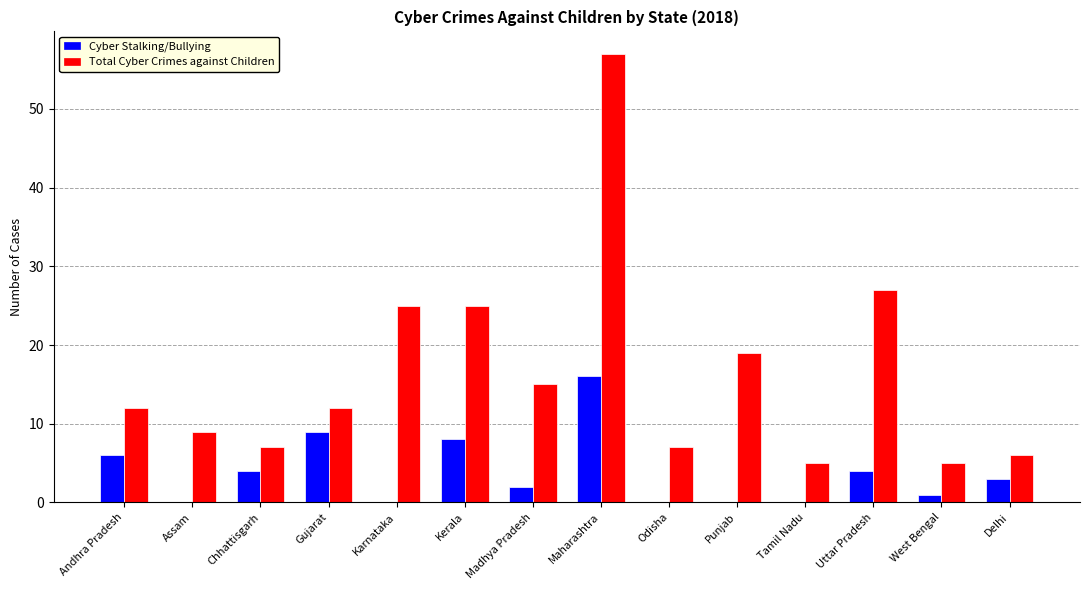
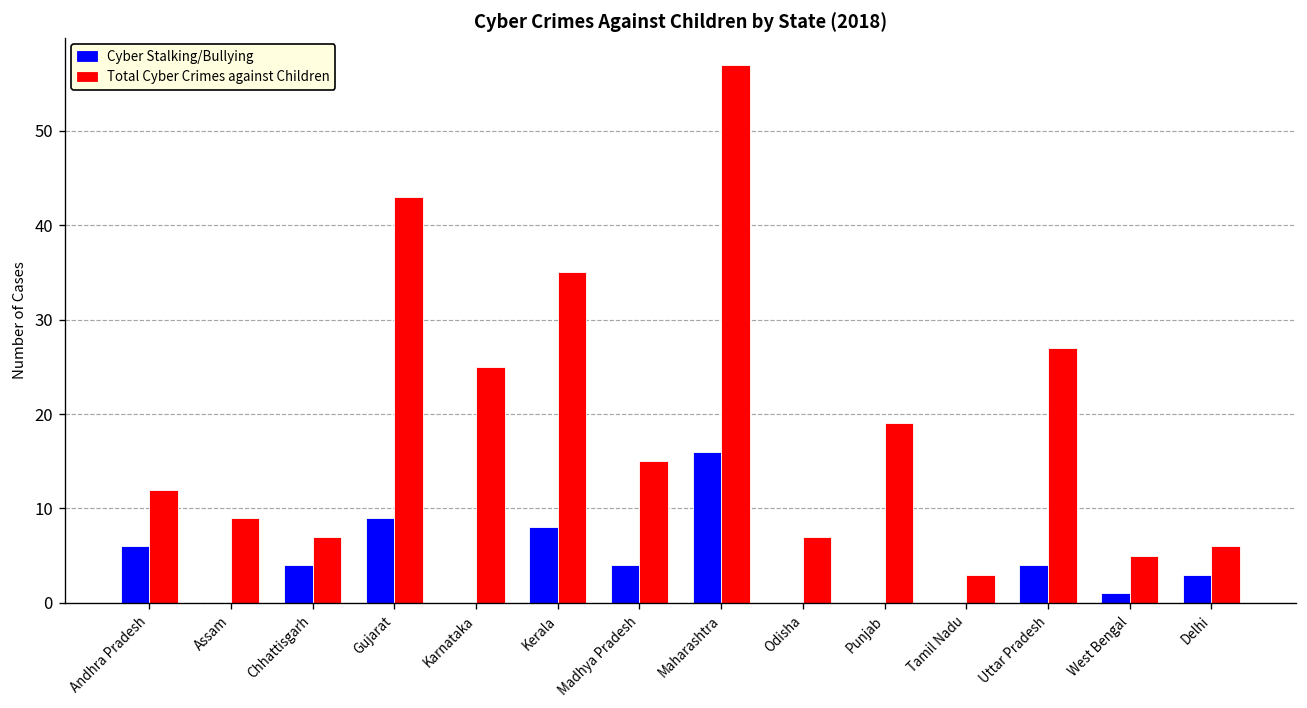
Total Cyber Crimes against Children, Gujarat: 12 -> 43
Total Cyber Crimes against Children, Kerala: 25 -> 35
Cyber Stalking/Bullying, Madhya Pradesh: 2 -> 4
Total Cyber Crimes against Children, Tamil Nadu: 5 -> 3
